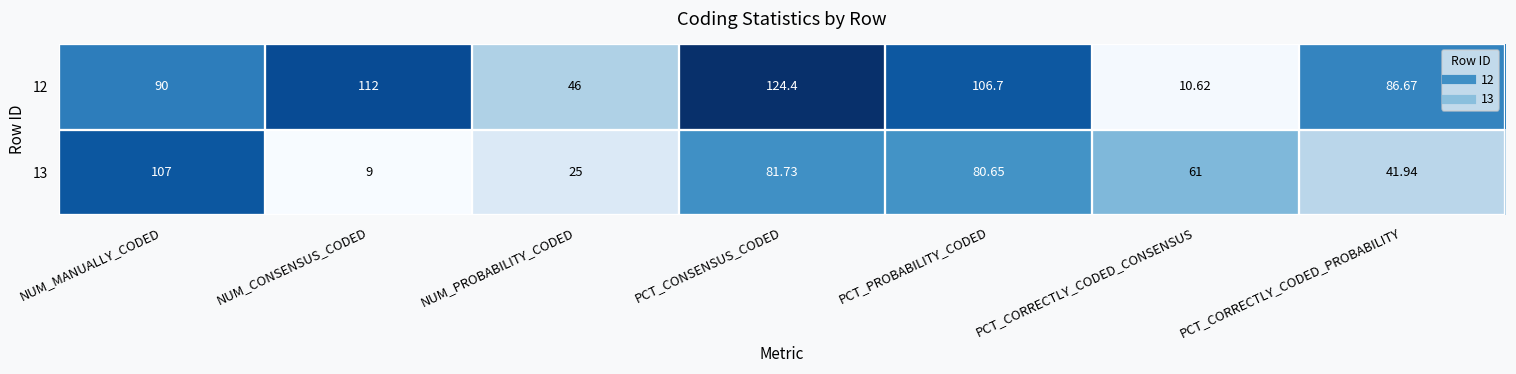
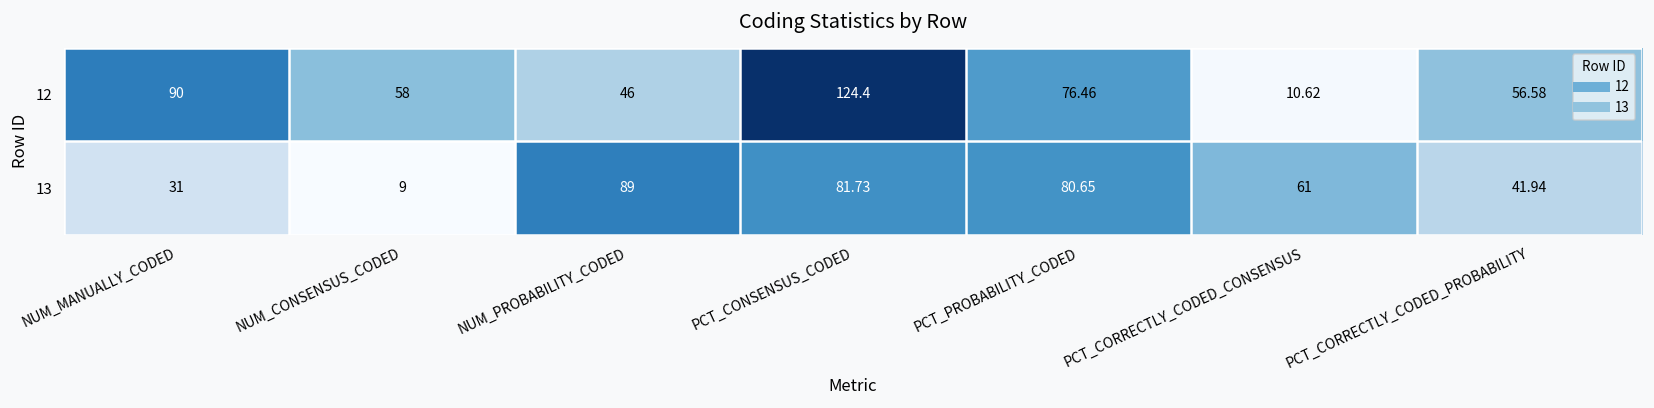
12, NUM_CONSENSUS_CODED: 112 -> 58
12, PCT_PROBABILITY_CODED: 106.7 -> 76.46
12, PCT_CORRECTLY_CODED_PROBABILITY: 86.67 -> 56.58
13, NUM_MANUALLY_CODED: 107 -> 31
13, NUM_PROBABILITY_CODED: 25 -> 89
